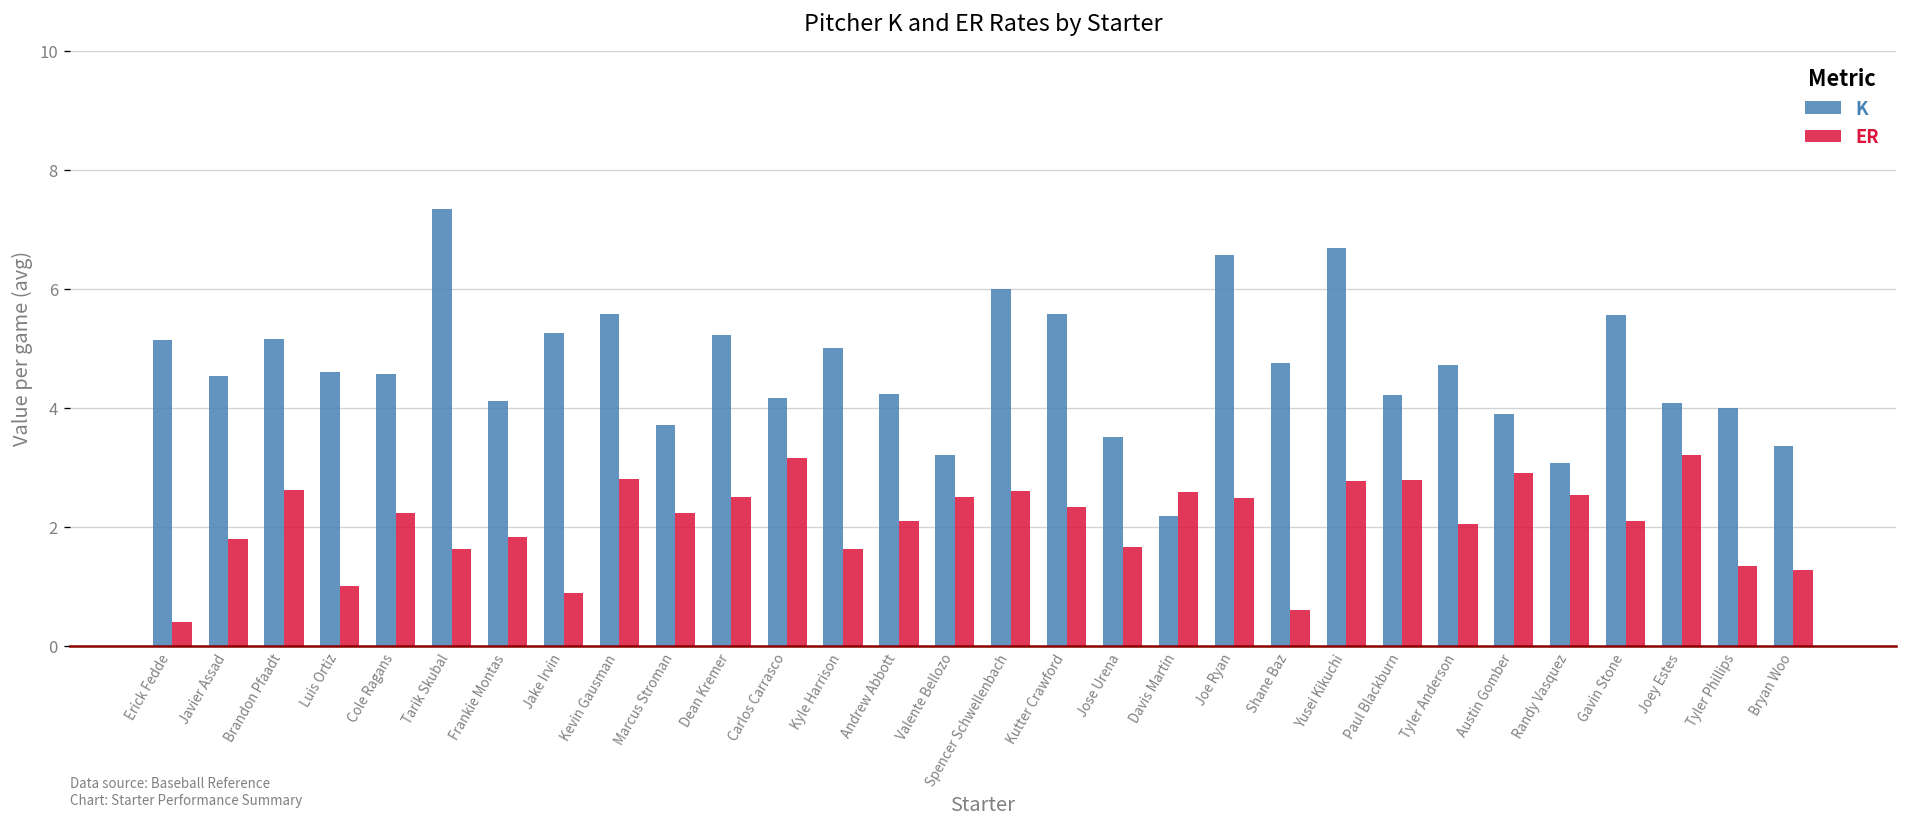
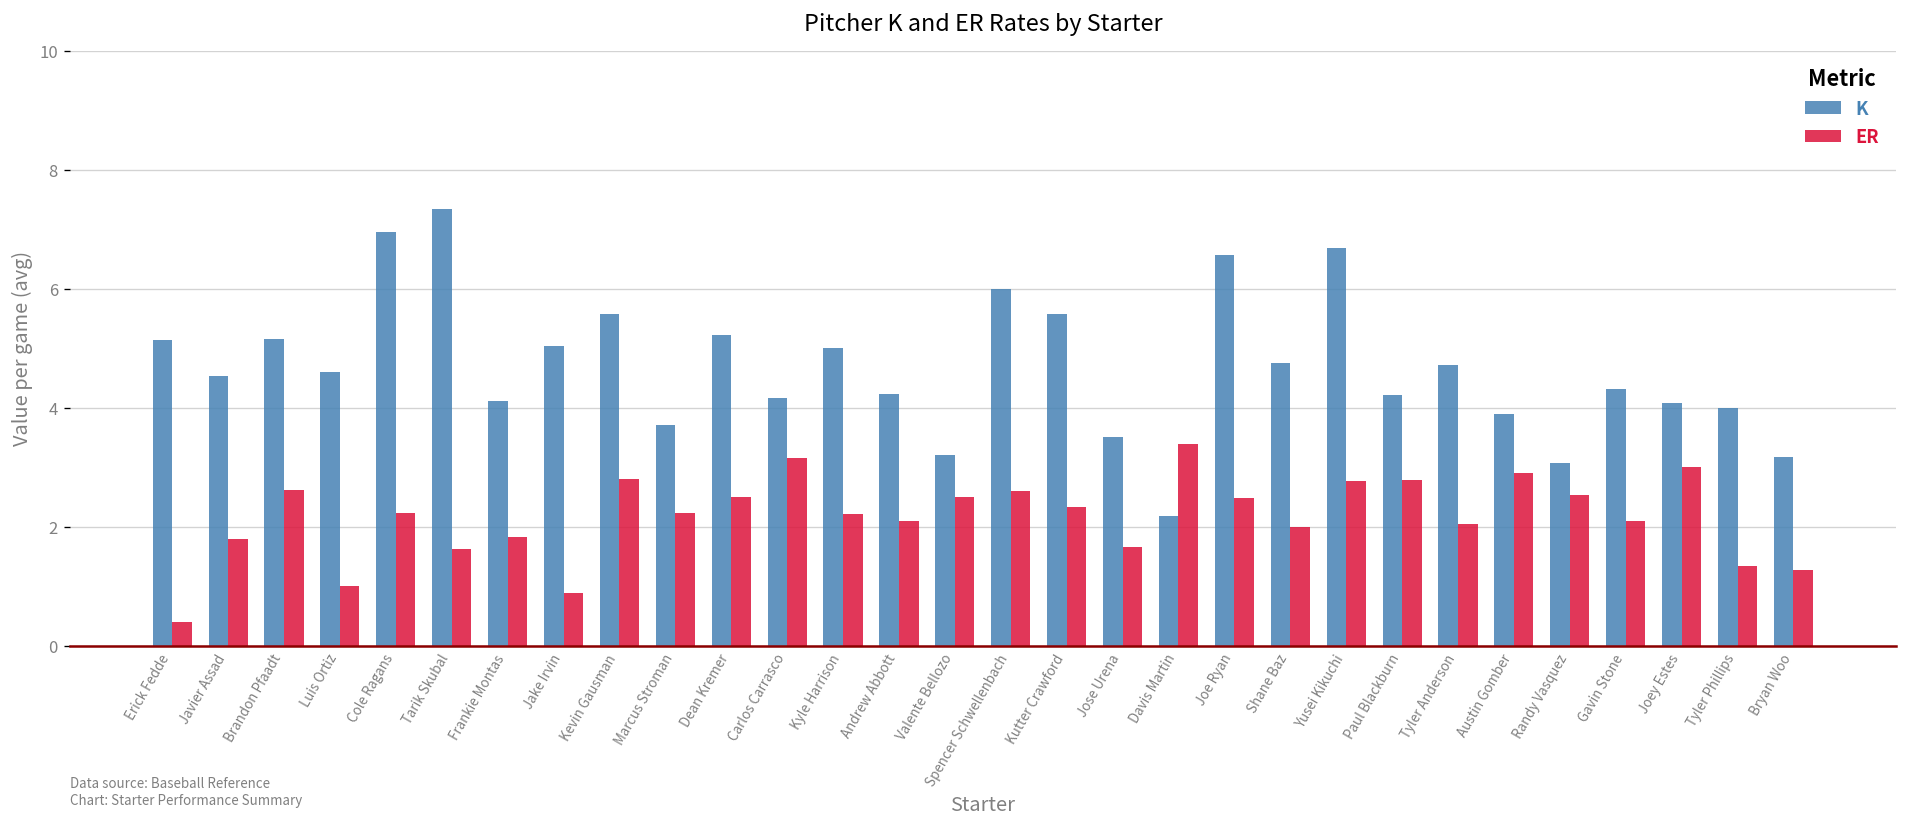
K, Cole Ragans: 4.6 -> 7.0
K, Jake Irvin: 5.3 -> 5.0
ER, Kyle Harrison: 1.6 -> 2.2
ER, Davis Martin: 2.6 -> 3.4
ER, Shane Baz: 0.6 -> 2.0
K, Gavin Stone: 5.6 -> 4.3
ER, Joey Estes: 3.2 -> 3.0
K, Bryan Woo: 3.4 -> 3.2
